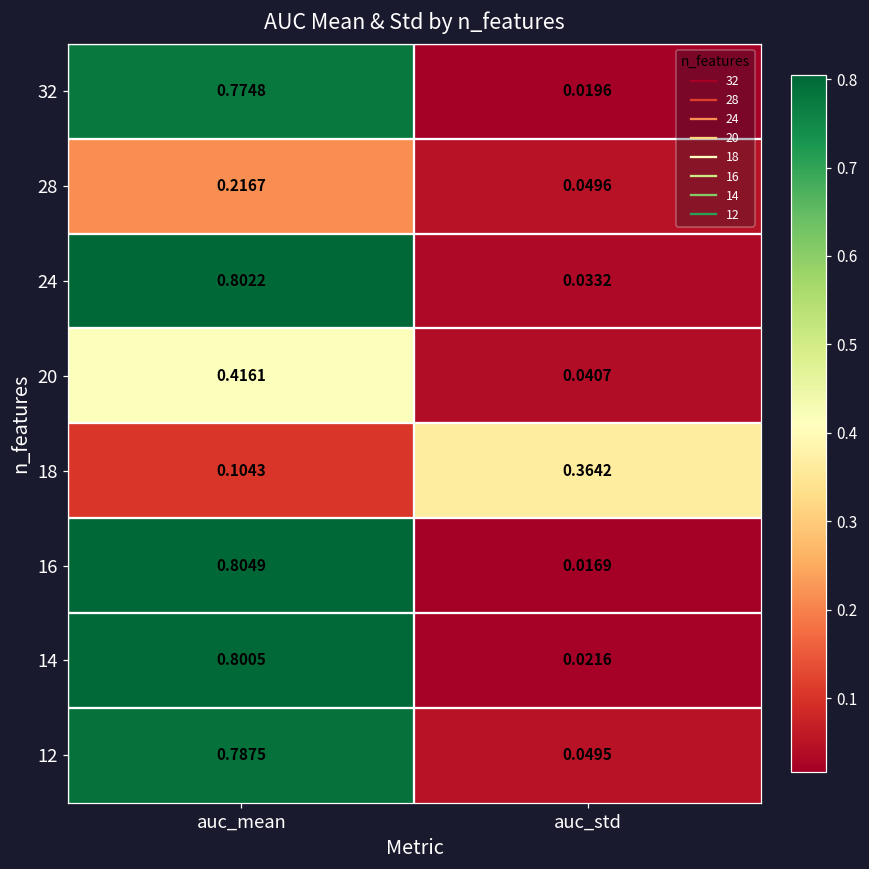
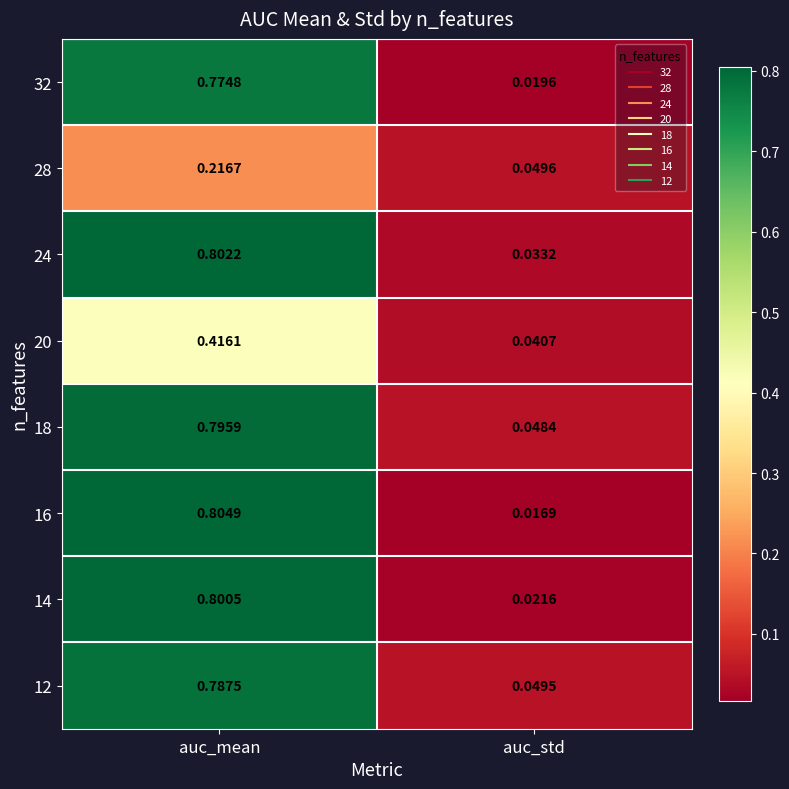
18, auc_mean: 0.1043 -> 0.7959
18, auc_std: 0.3642 -> 0.0484
